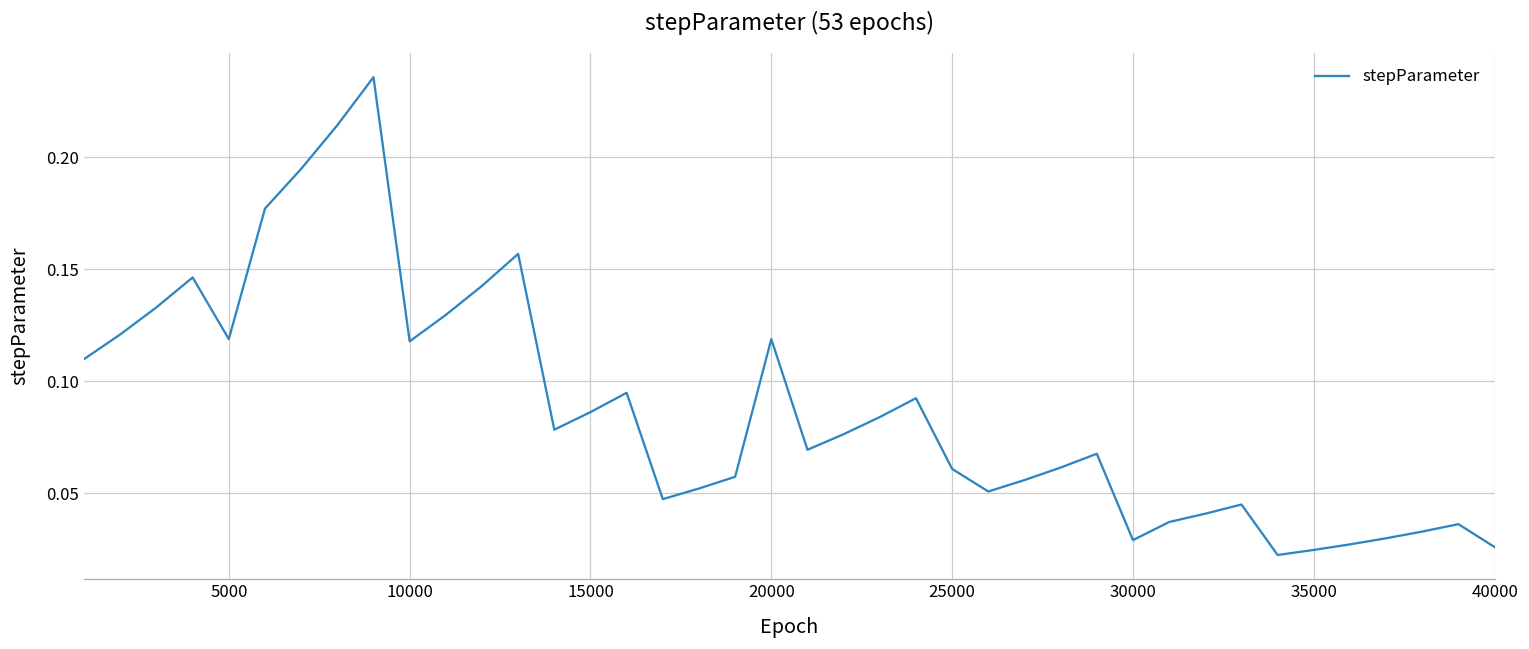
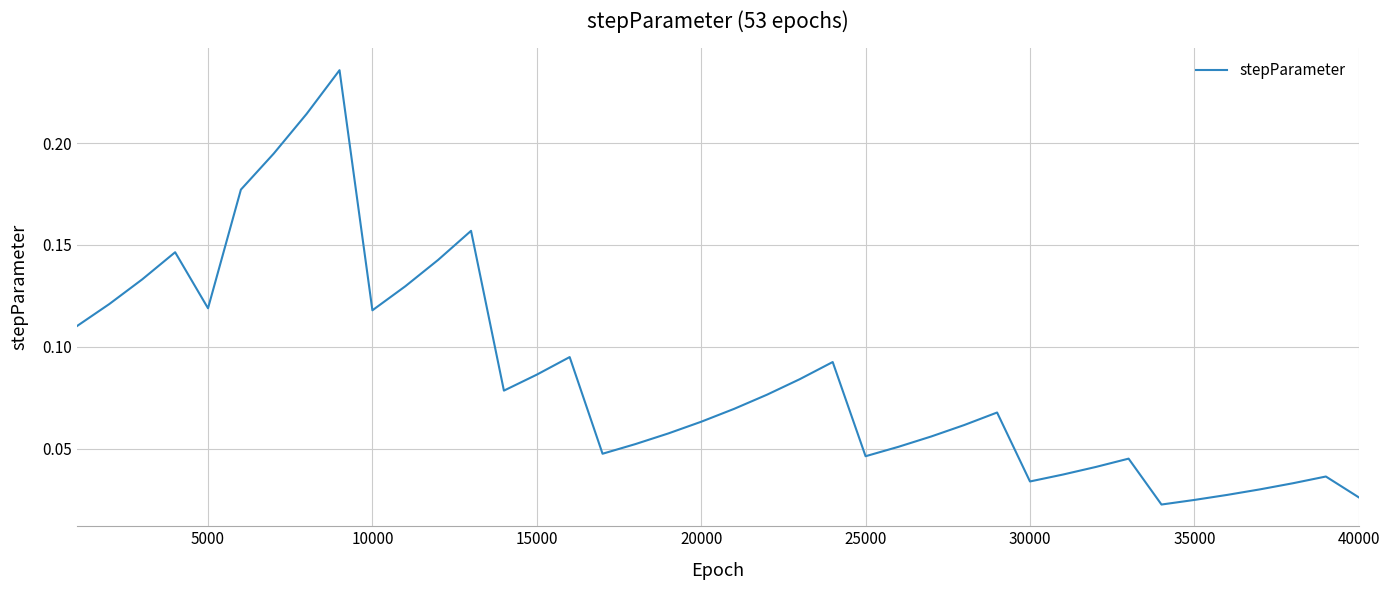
20000: 0.119 -> 0.063
25000: 0.061 -> 0.046
30000: 0.029 -> 0.034
